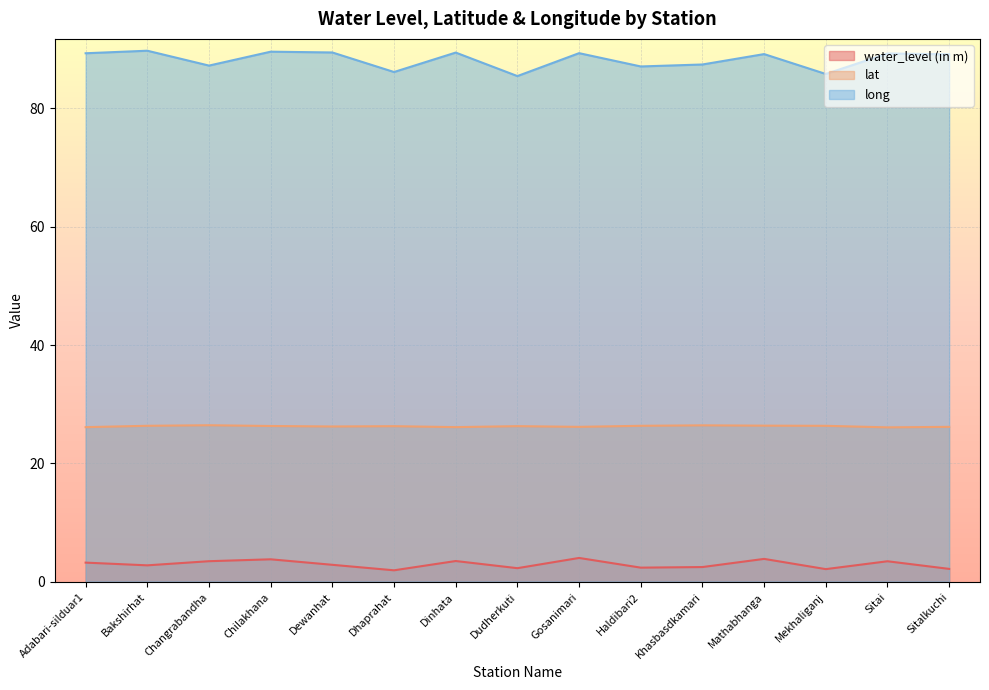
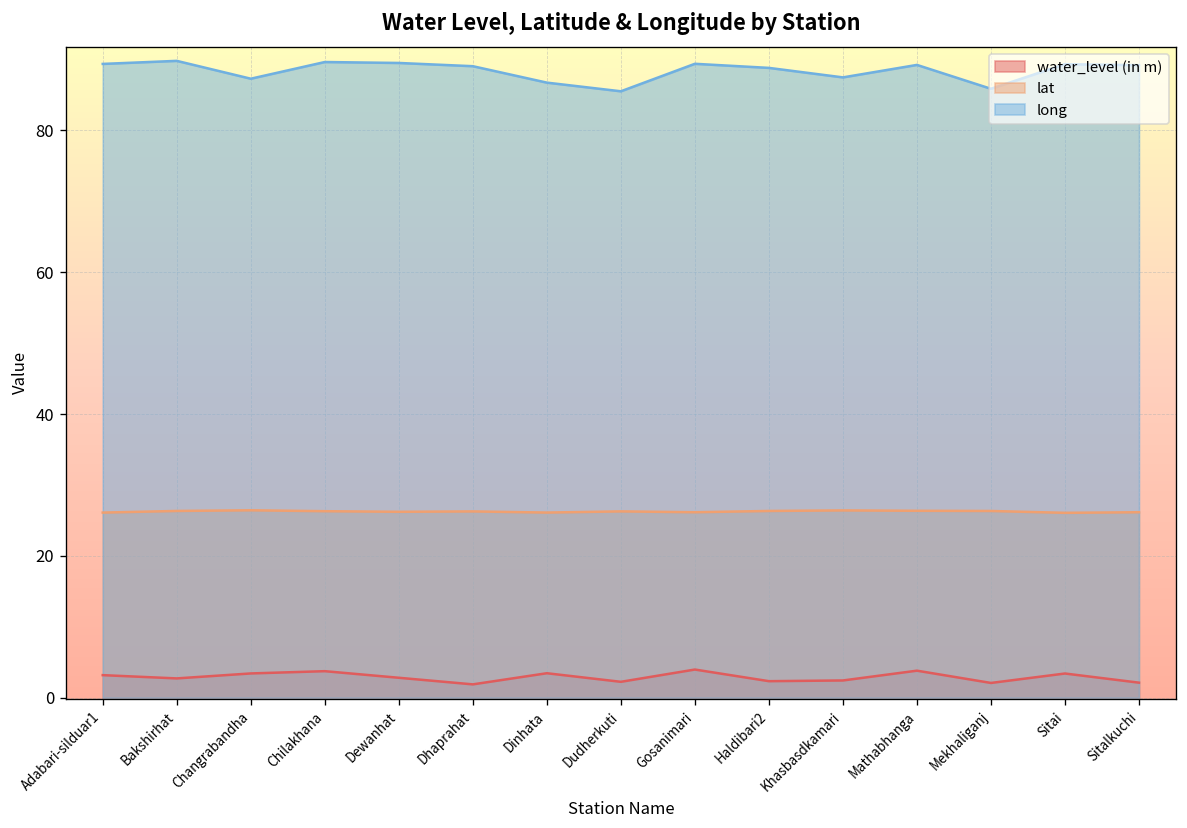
long, Dhaprahat: 86 -> 89
long, Dinhata: 89 -> 87
long, Haldibari2: 87 -> 89
